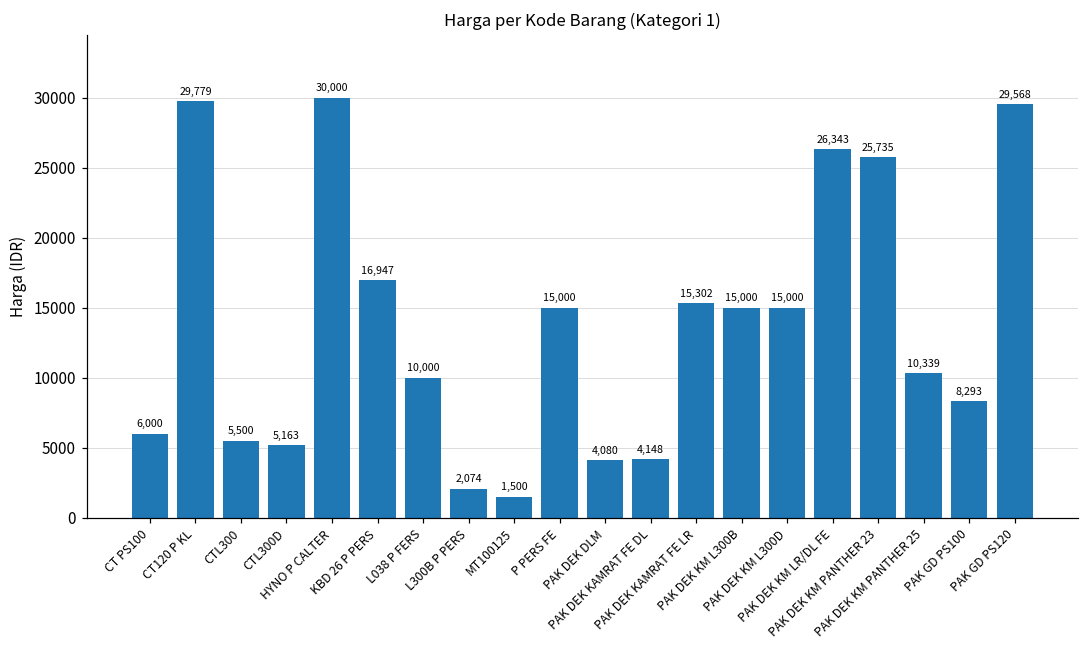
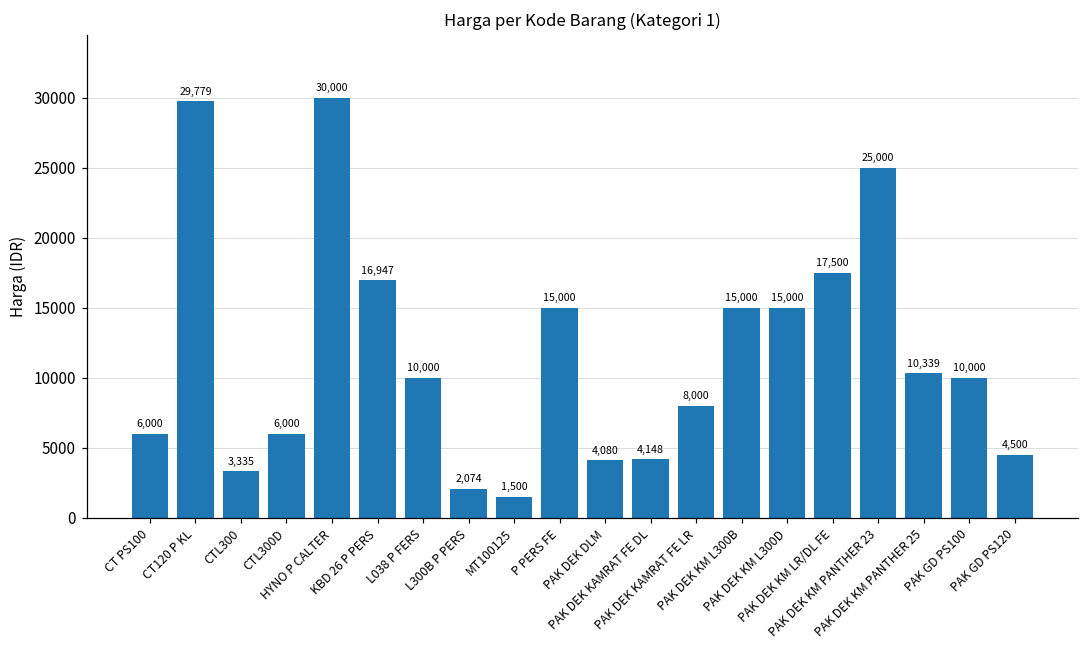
CTL300: 5,500 -> 3,335
CTL300D: 5,163 -> 6,000
PAK DEK KAMRAT FE LR: 15,302 -> 8,000
PAK DEK KM LR/DL FE: 26,343 -> 17,500
PAK DEK KM PANTHER 23: 25,735 -> 25,000
PAK GD PS100: 8,293 -> 10,000
PAK GD PS120: 29,568 -> 4,500
